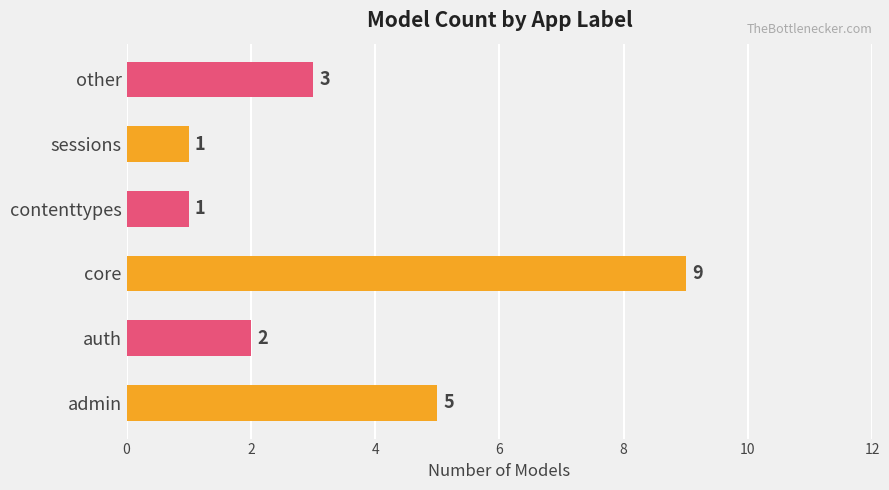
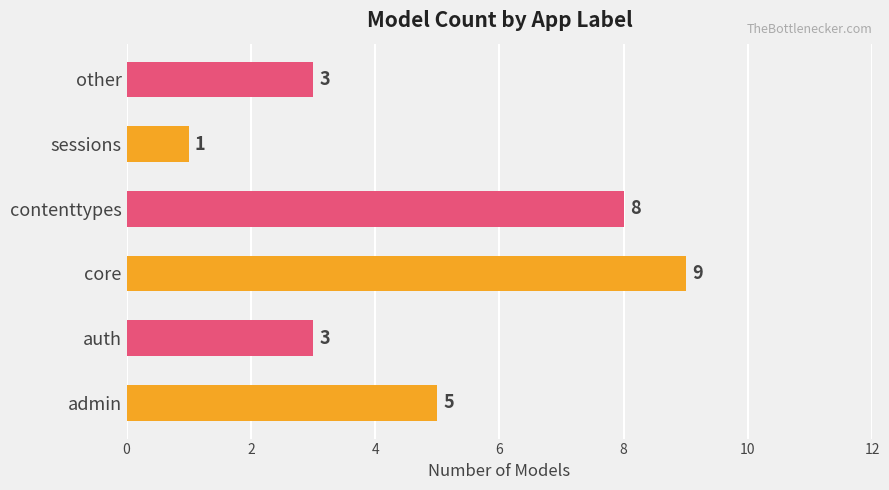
contenttypes: 1 -> 8
auth: 2 -> 3
